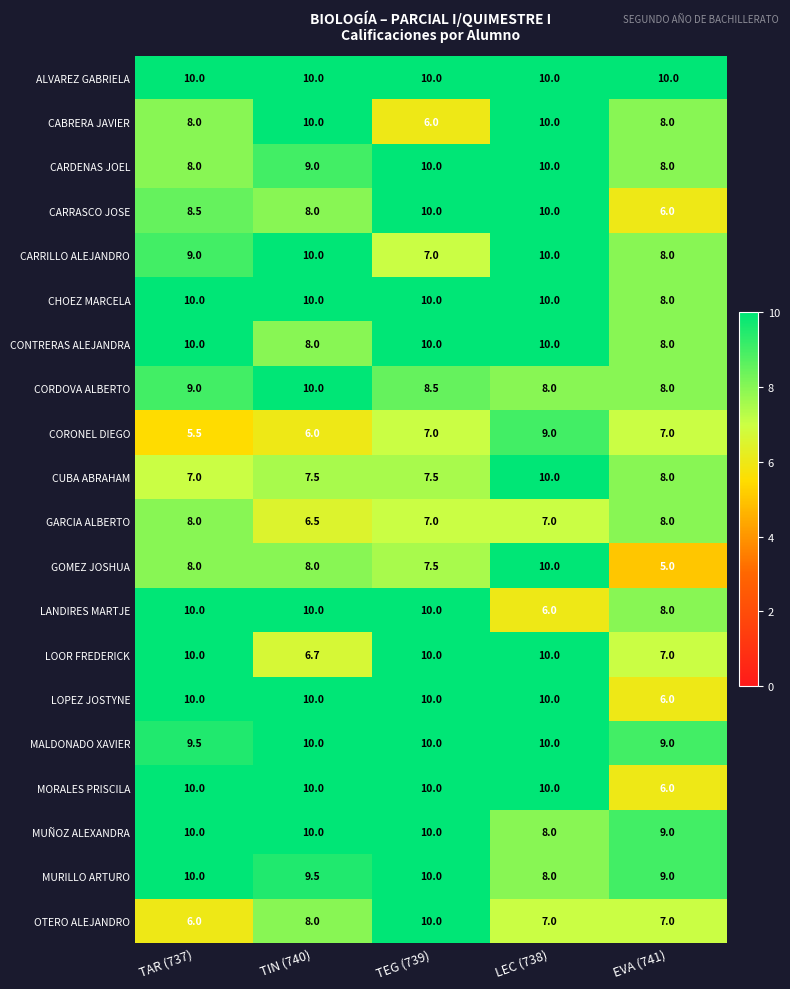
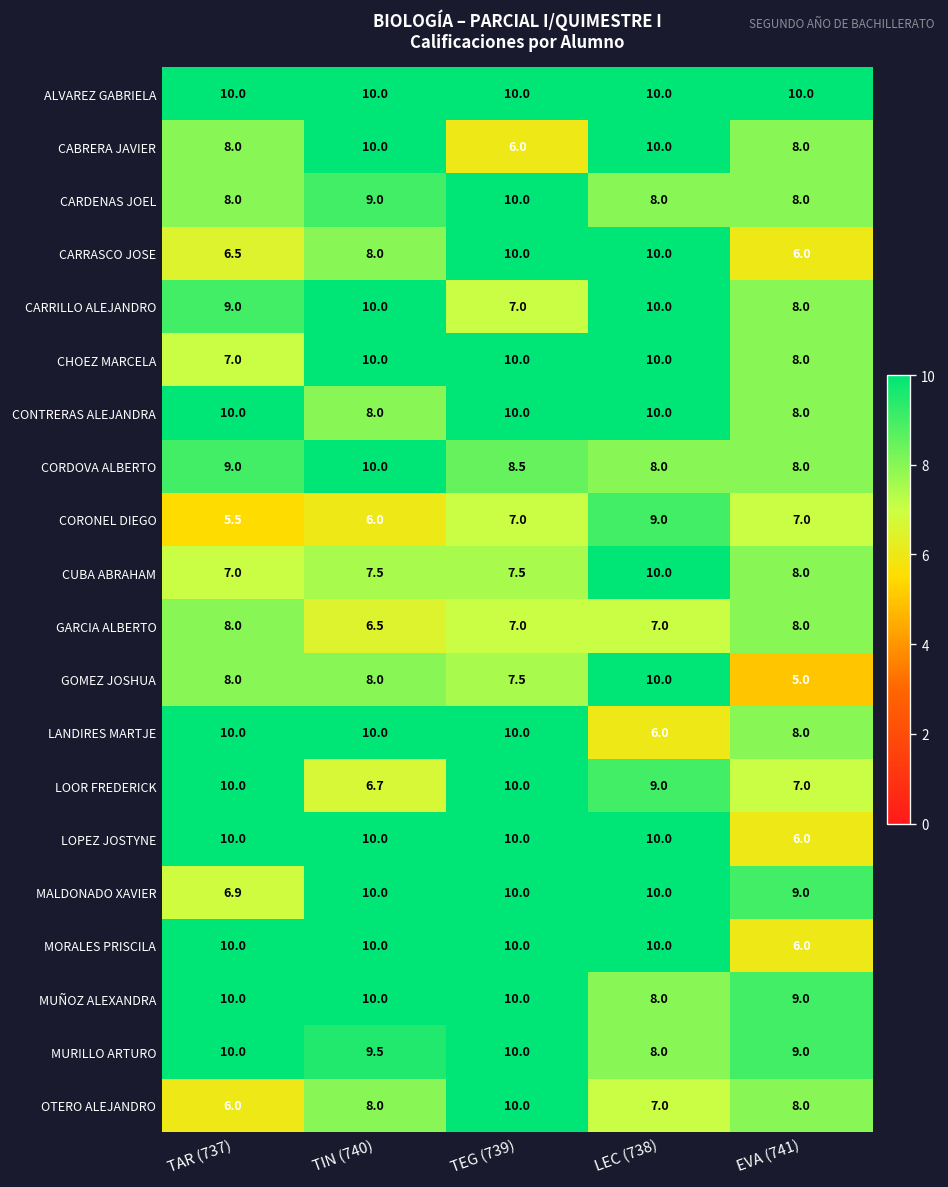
CARDENAS JOEL, LEC (738): 10.0 -> 8.0
CARRASCO JOSE, TAR (737): 8.5 -> 6.5
CHOEZ MARCELA, TAR (737): 10.0 -> 7.0
LOOR FREDERICK, LEC (738): 10.0 -> 9.0
MALDONADO XAVIER, TAR (737): 9.5 -> 6.9
OTERO ALEJANDRO, EVA (741): 7.0 -> 8.0
